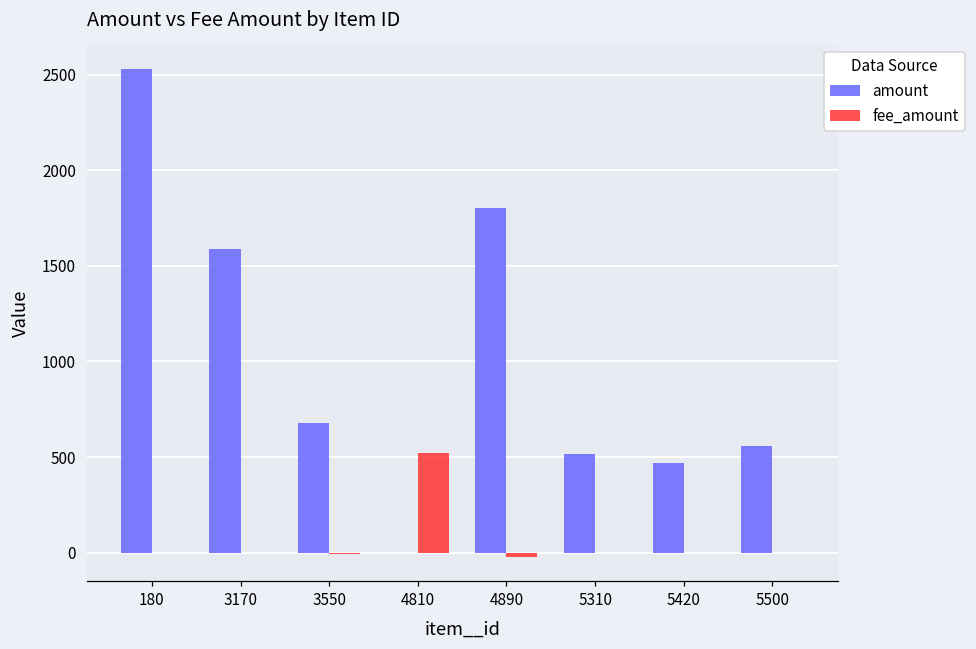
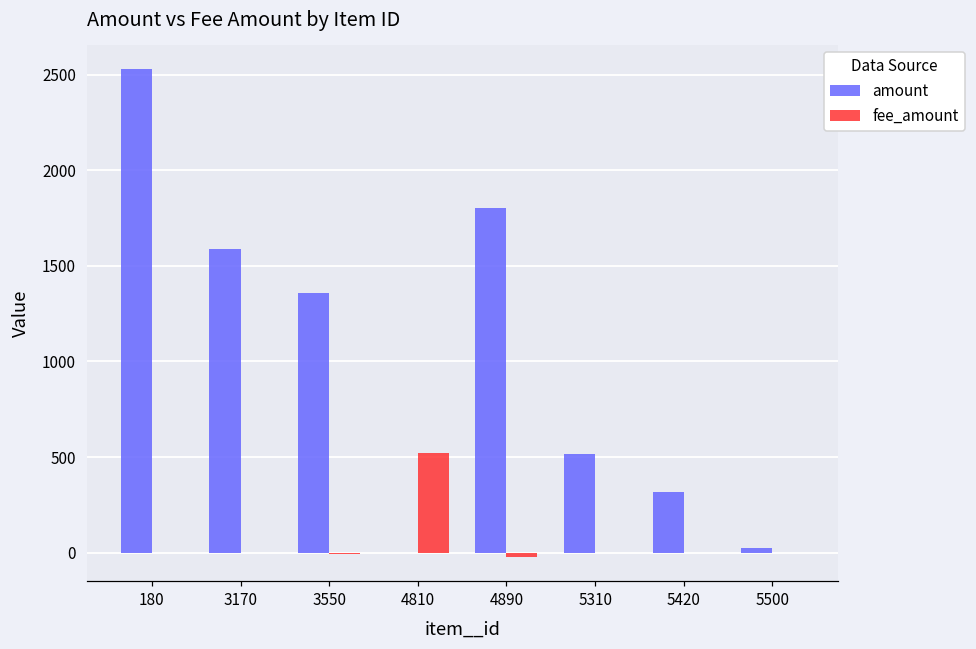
amount, 3550: 680 -> 1360
amount, 5420: 470 -> 320
amount, 5500: 560 -> 30
